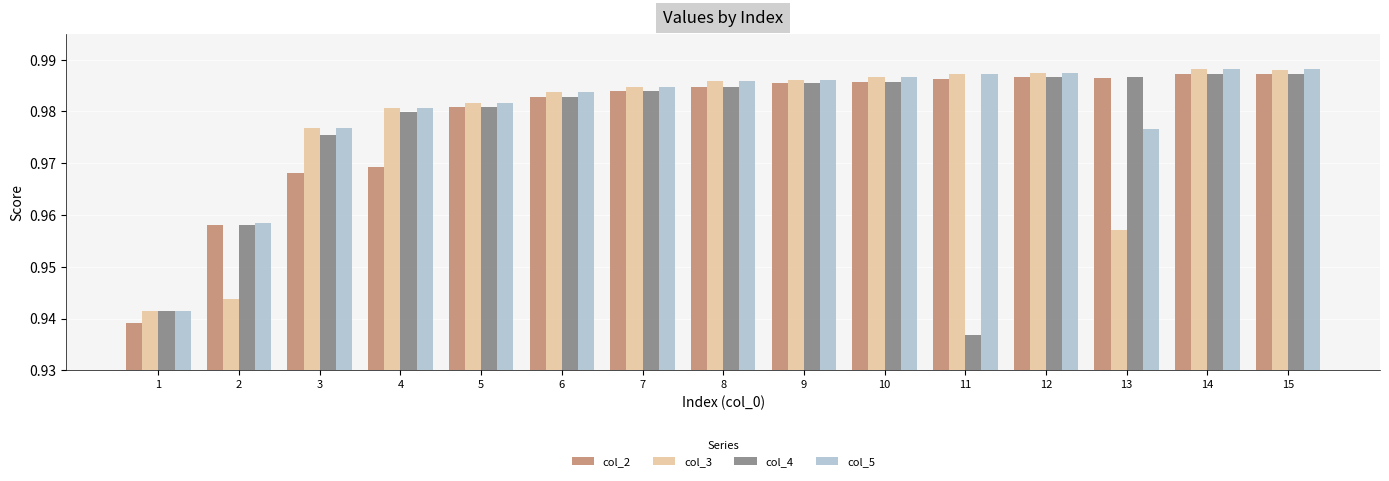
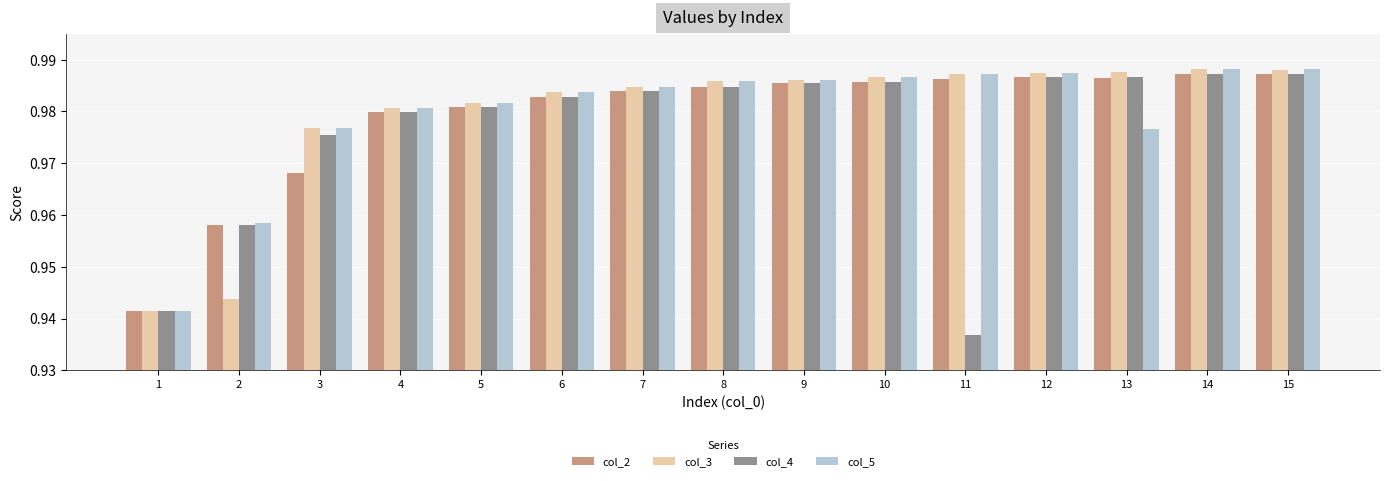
col_2, 1: 0.939 -> 0.942
col_2, 4: 0.969 -> 0.980
col_3, 13: 0.957 -> 0.988
